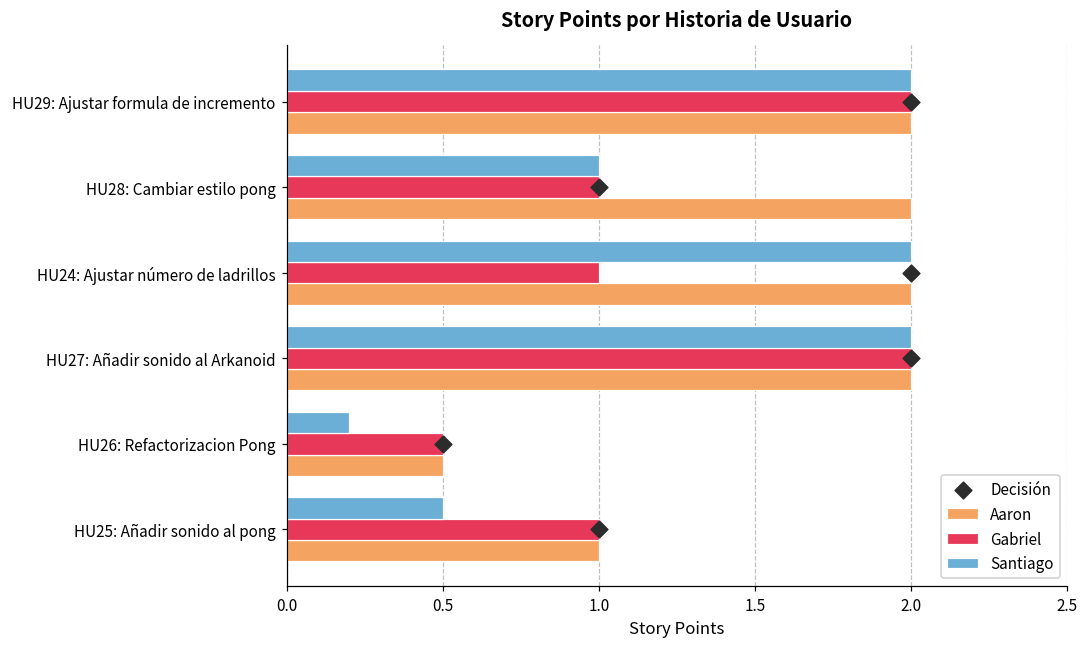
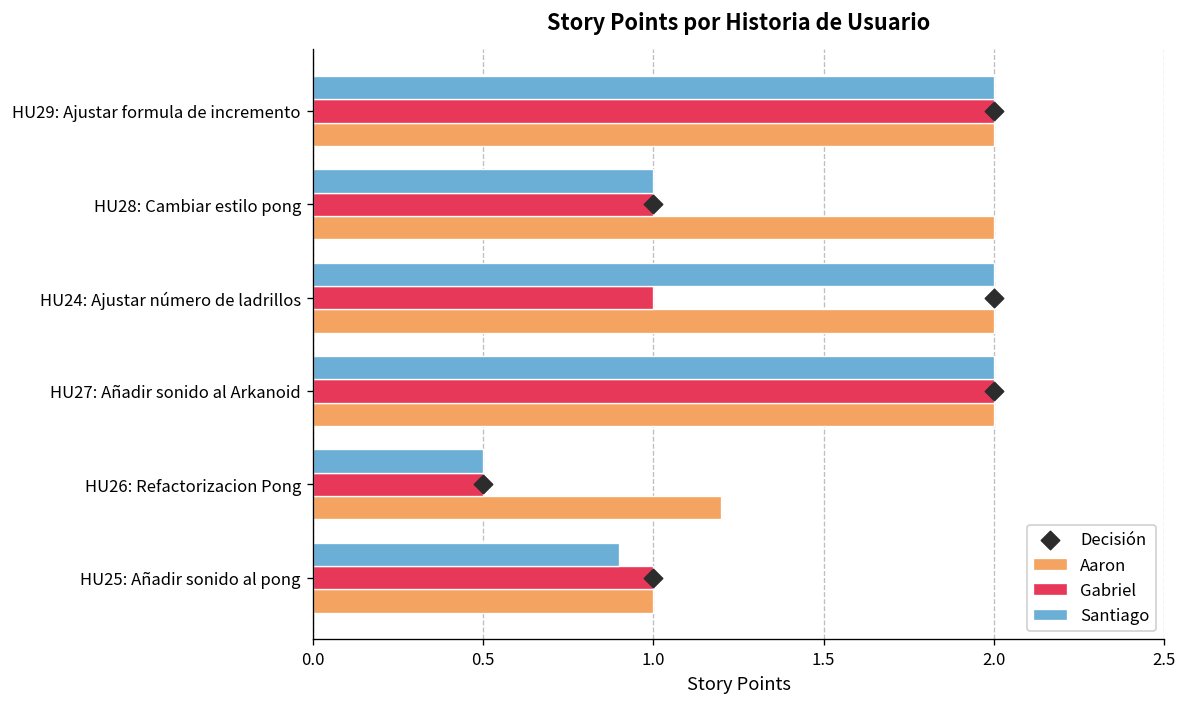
Santiago, HU26: Refactorizacion Pong: 0.2 -> 0.5
Aaron, HU26: Refactorizacion Pong: 0.5 -> 1.2
Santiago, HU25: Añadir sonido al pong: 0.5 -> 0.9
